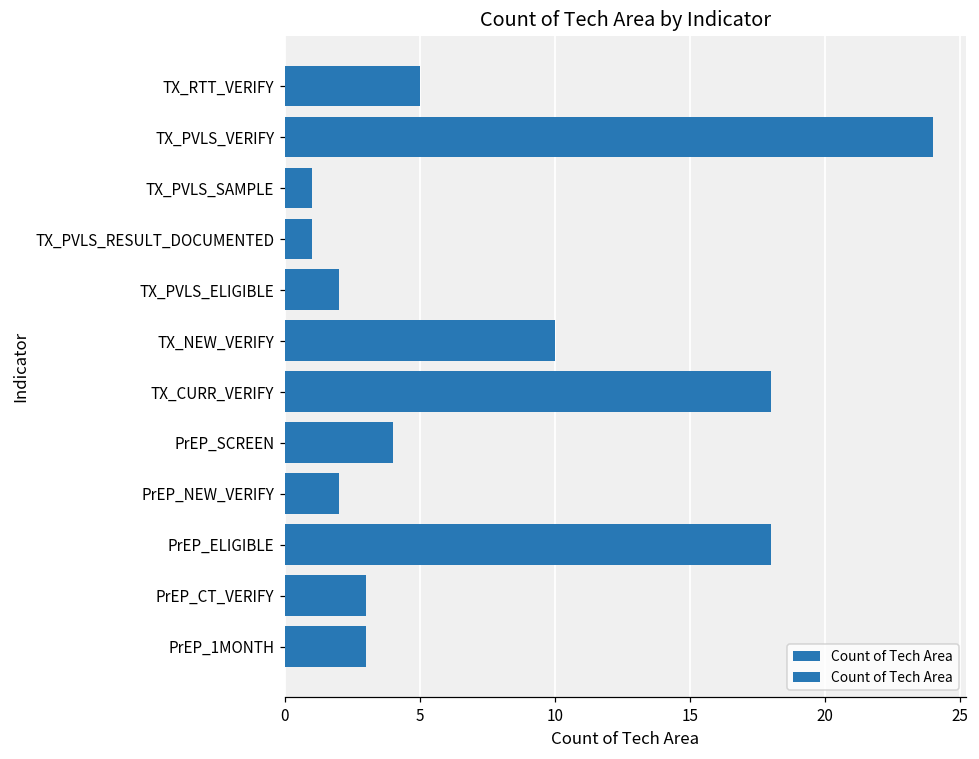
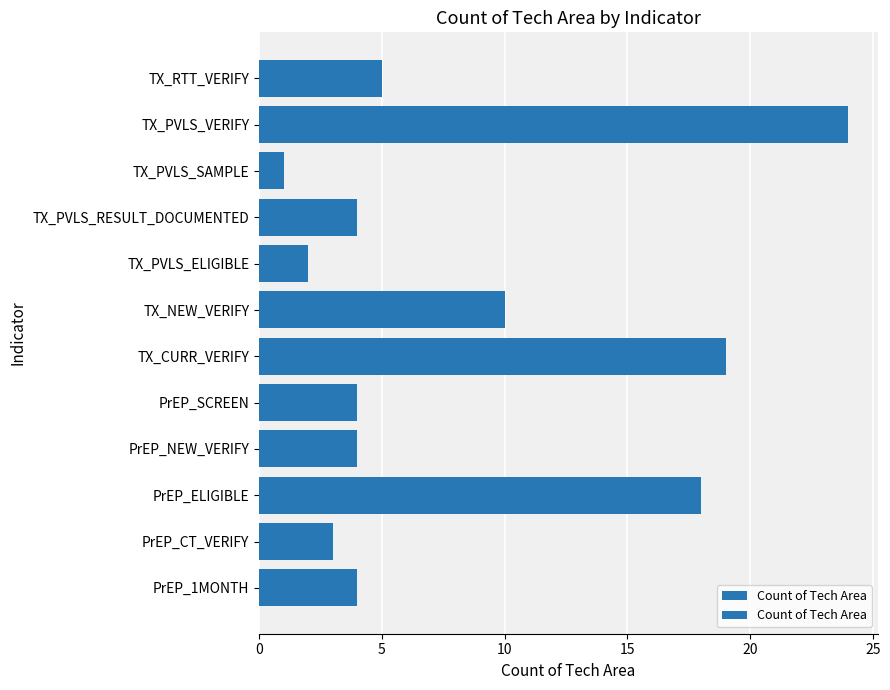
TX_PVLS_RESULT_DOCUMENTED: 1 -> 4
TX_CURR_VERIFY: 18 -> 19
PrEP_NEW_VERIFY: 2 -> 4
PrEP_1MONTH: 3 -> 4
